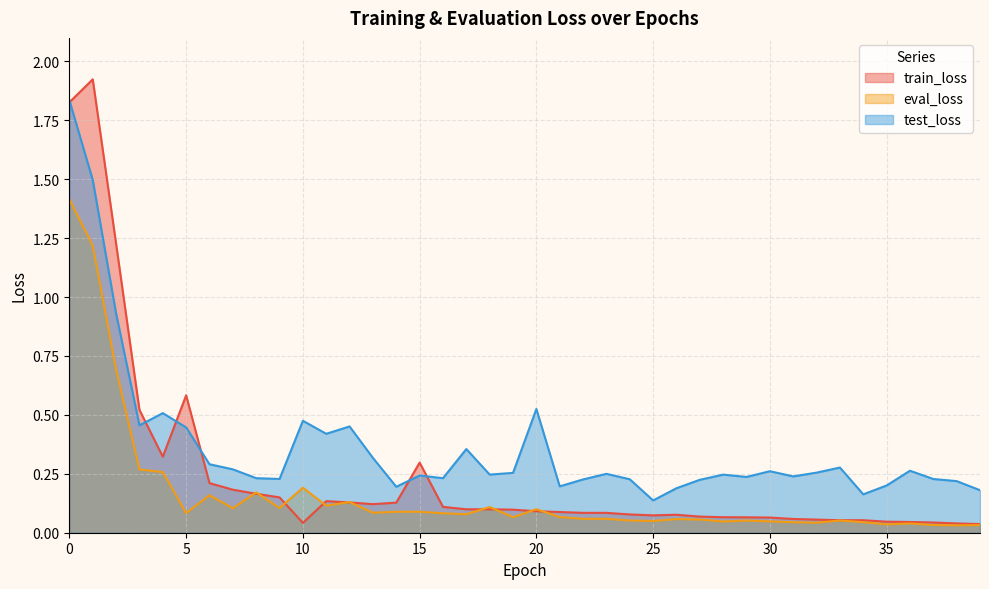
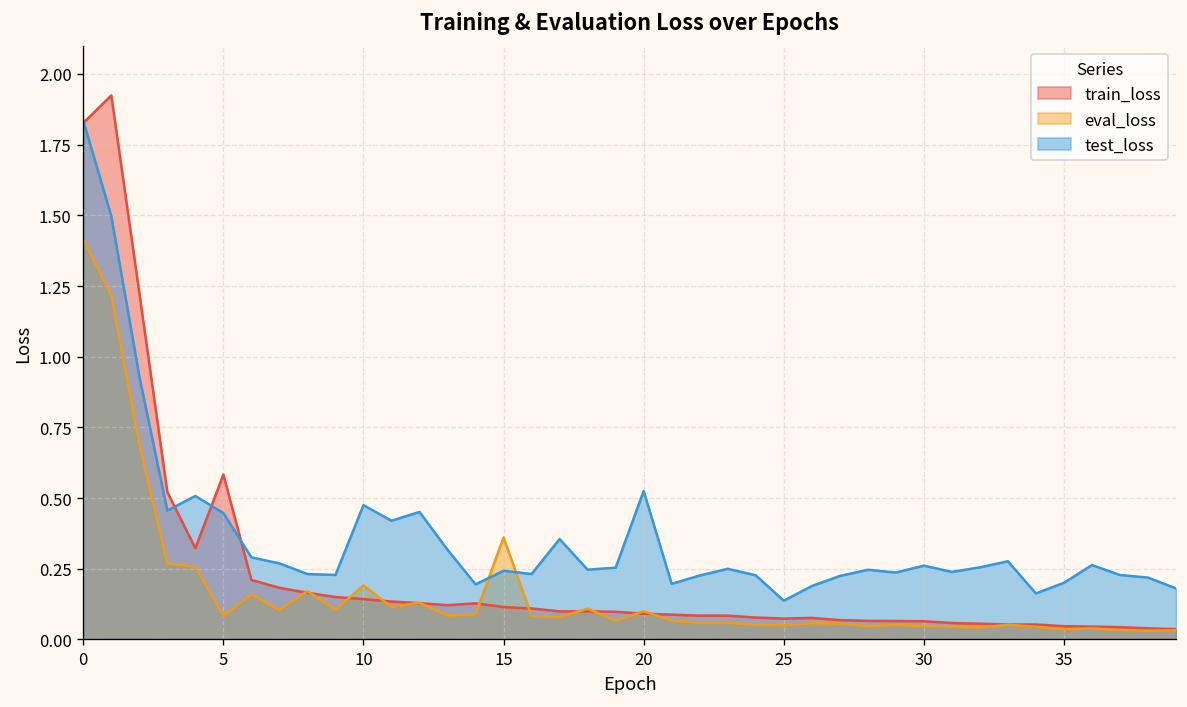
train_loss, 10: 0.04 -> 0.14
train_loss, 15: 0.30 -> 0.11
eval_loss, 15: 0.09 -> 0.36
